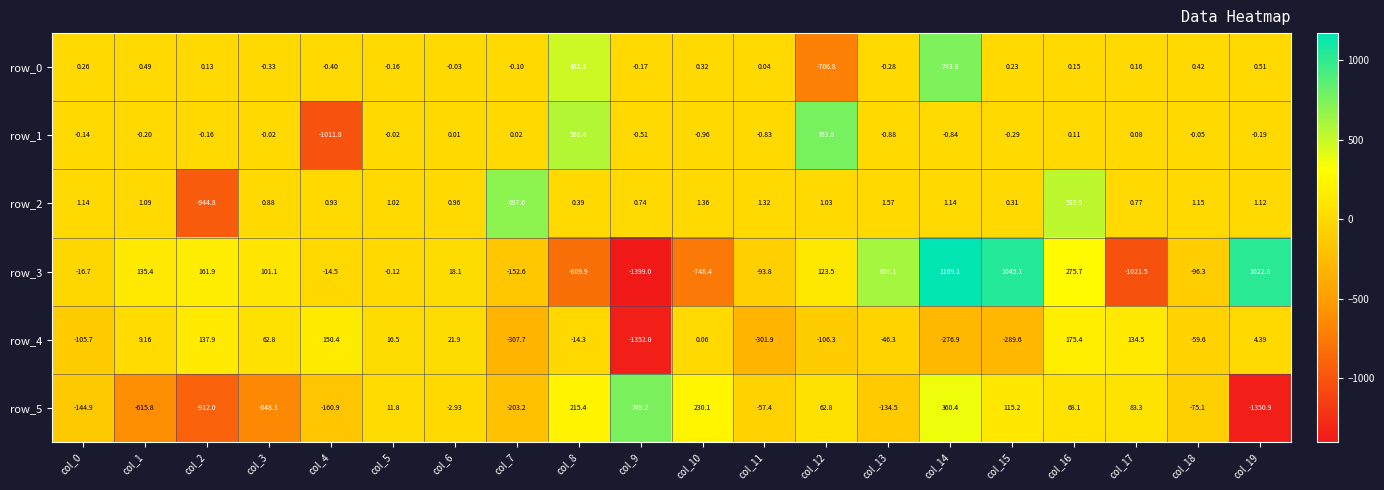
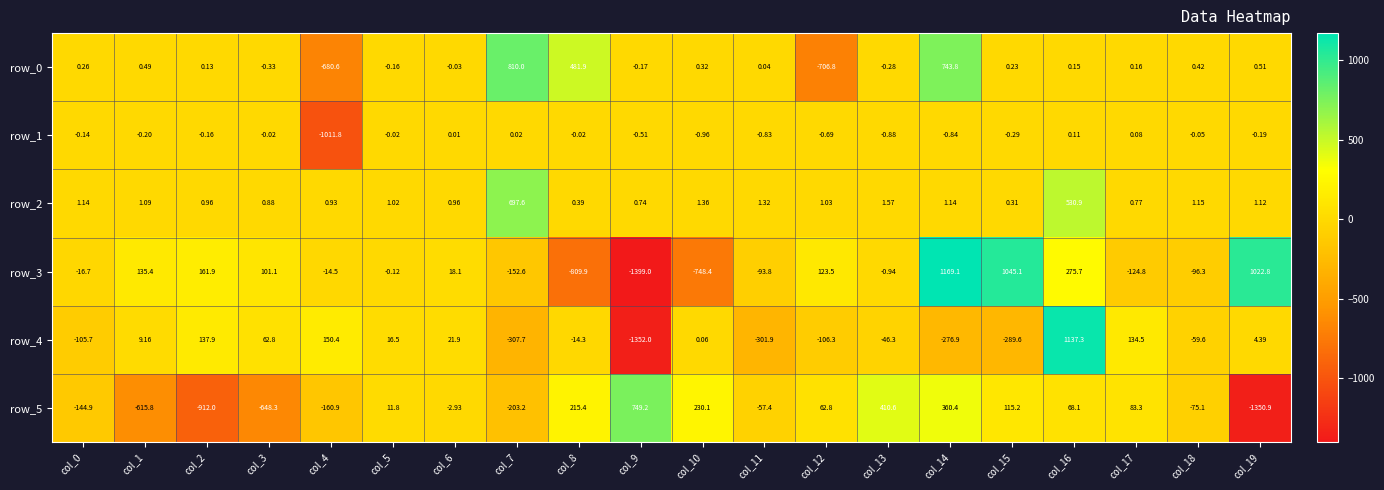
row_0, col_4: -0.40 -> -680.6
row_0, col_7: -0.10 -> 810.0
row_1, col_8: 560.4 -> -0.02
row_1, col_12: 763.8 -> -0.69
row_2, col_2: -944.8 -> 0.96
row_3, col_13: 608.1 -> -0.94
row_3, col_17: -1021.5 -> -124.8
row_4, col_16: 175.4 -> 1137.3
row_5, col_13: -134.5 -> 410.6
